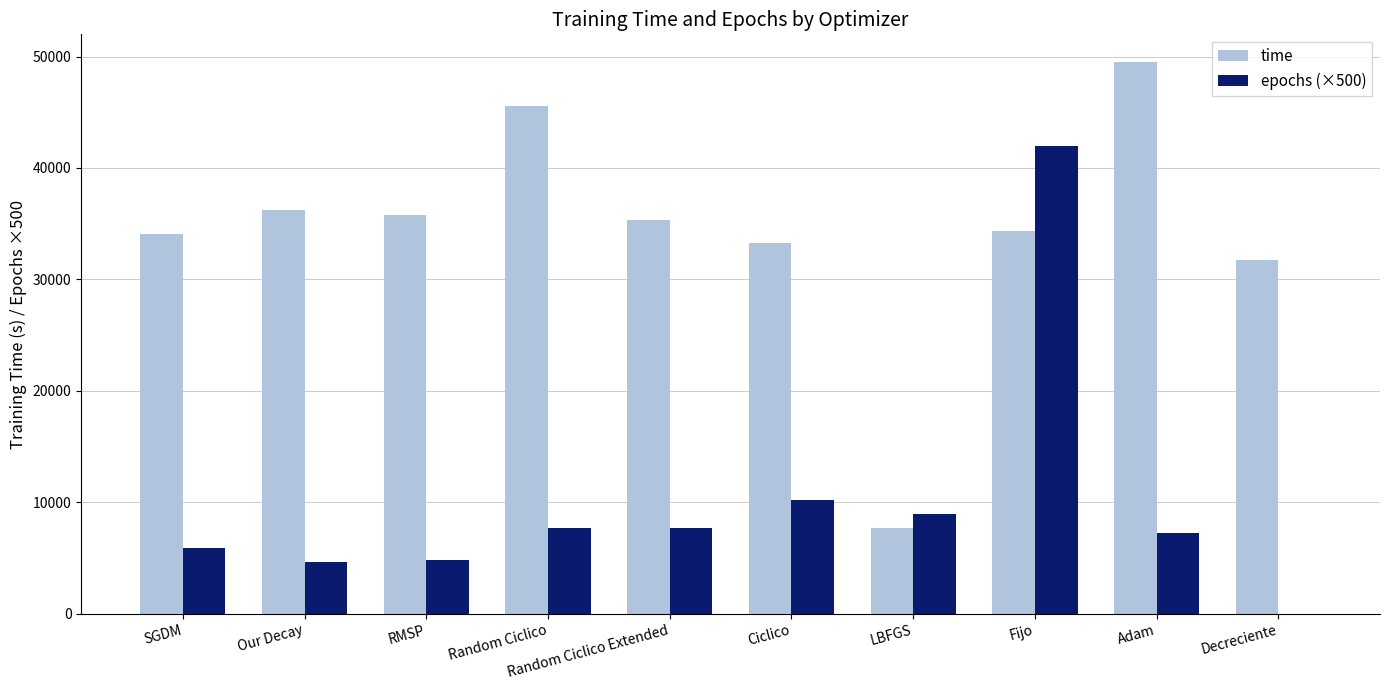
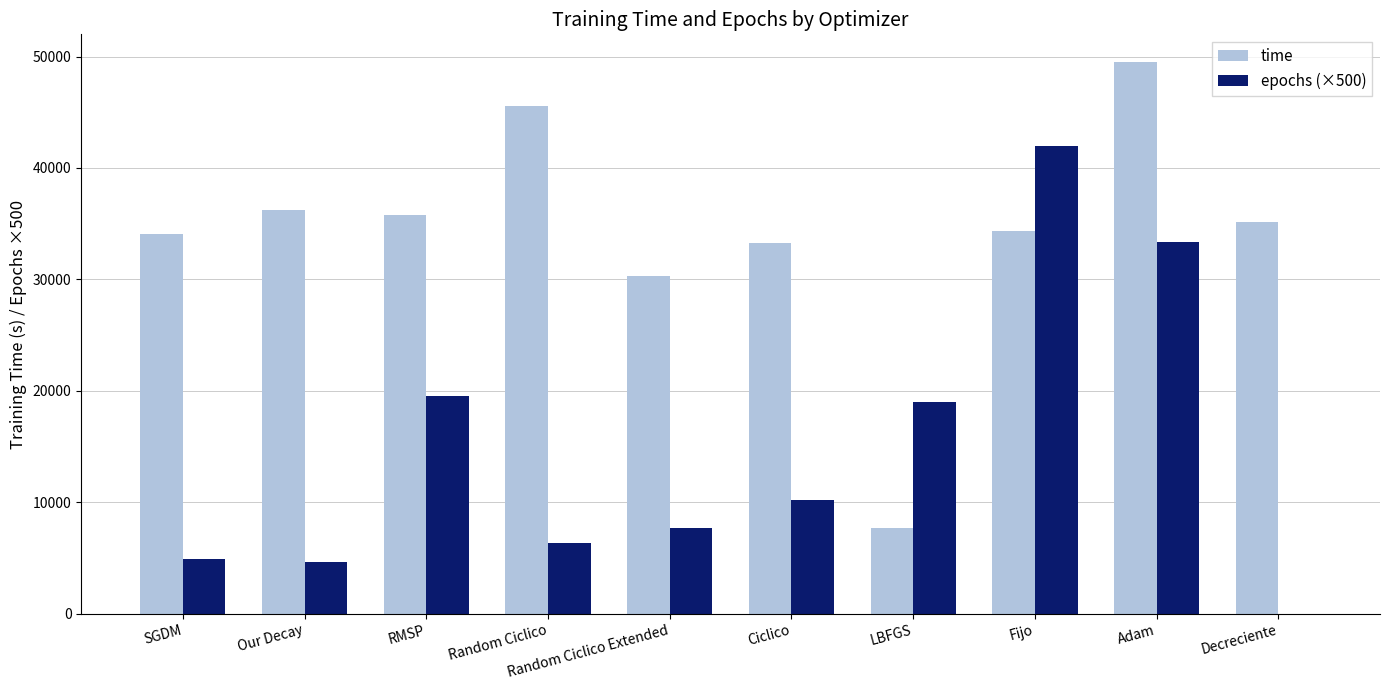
epochs (×500), SGDM: 6000 -> 4900
epochs (×500), RMSP: 4800 -> 19500
epochs (×500), Random Ciclico: 7700 -> 6400
time, Random Ciclico Extended: 35400 -> 30400
epochs (×500), LBFGS: 9000 -> 19000
epochs (×500), Adam: 7300 -> 33400
time, Decreciente: 31700 -> 35100
